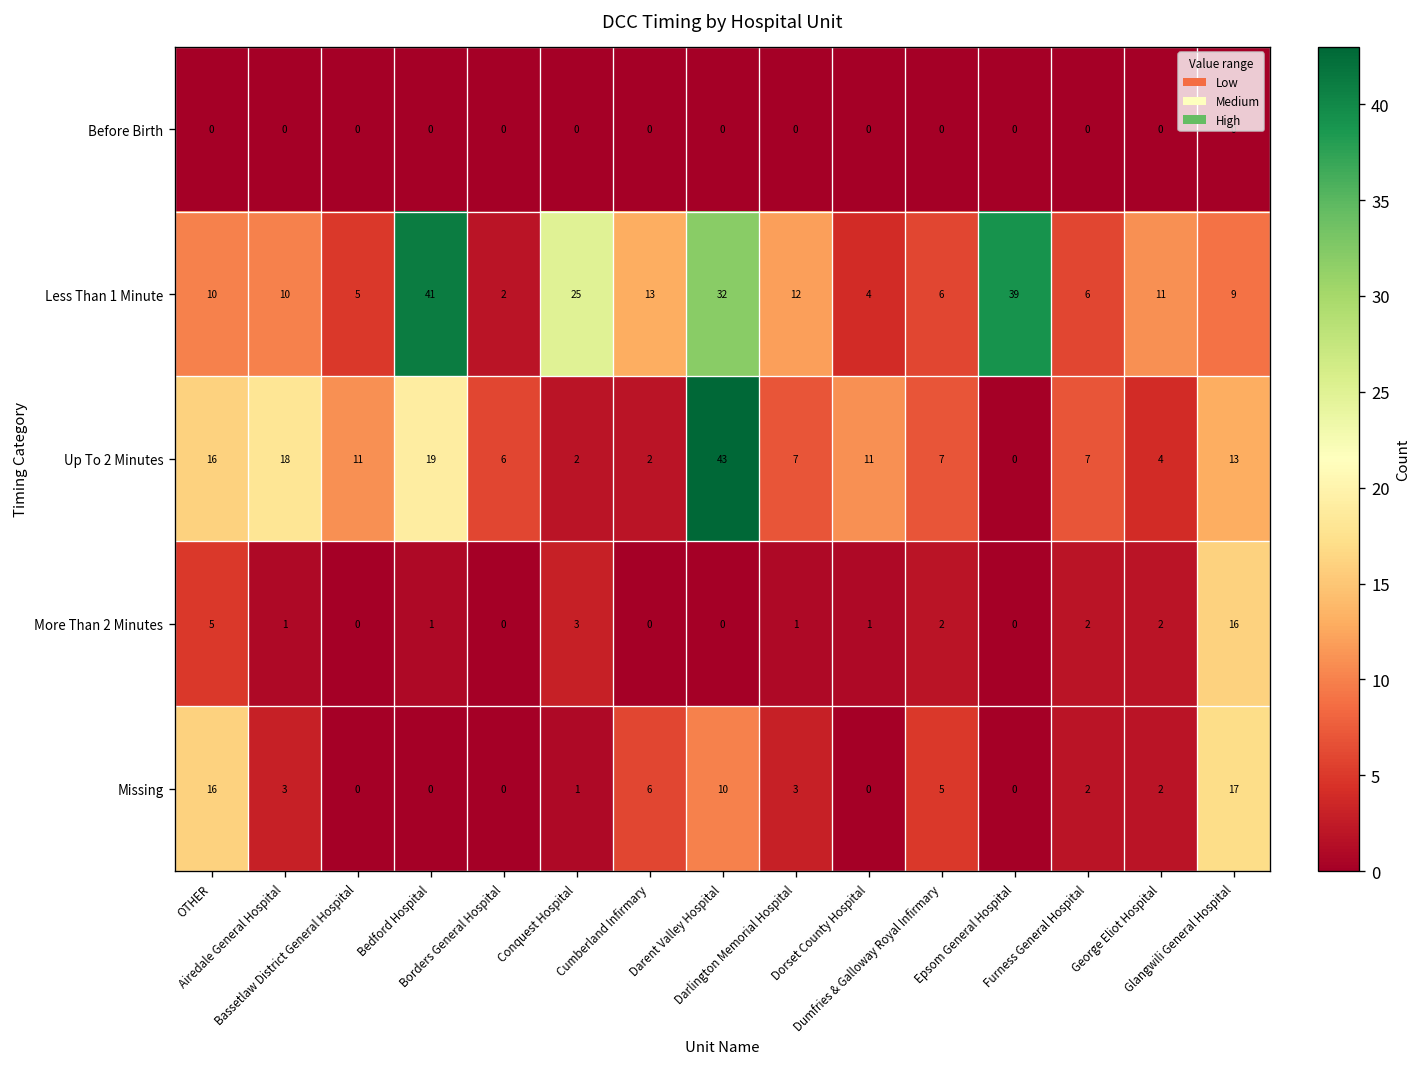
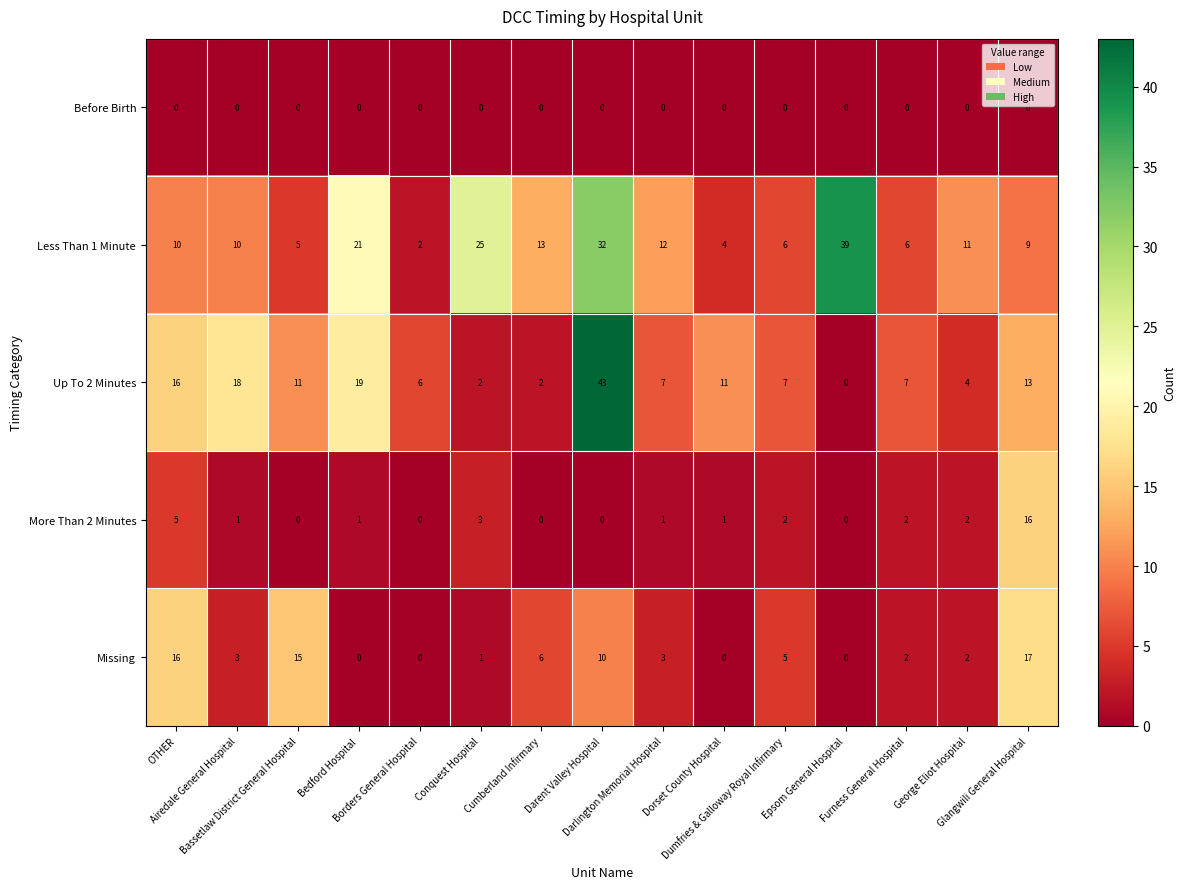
Less Than 1 Minute, Bedford Hospital: 41 -> 21
Missing, Bassetlaw District General Hospital: 0 -> 15
